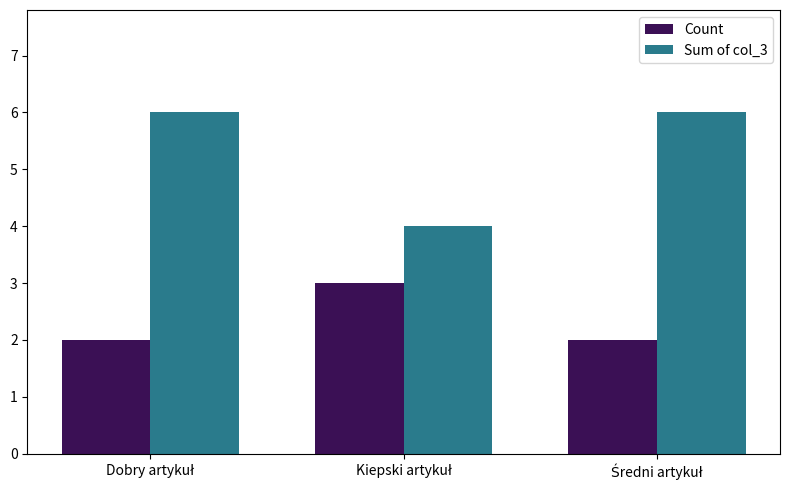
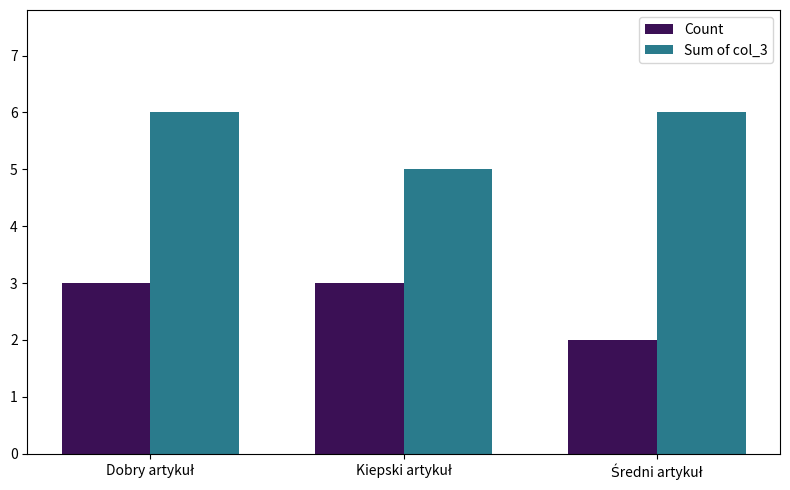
Count, Dobry artykuł: 2 -> 3
Sum of col_3, Kiepski artykuł: 4 -> 5
